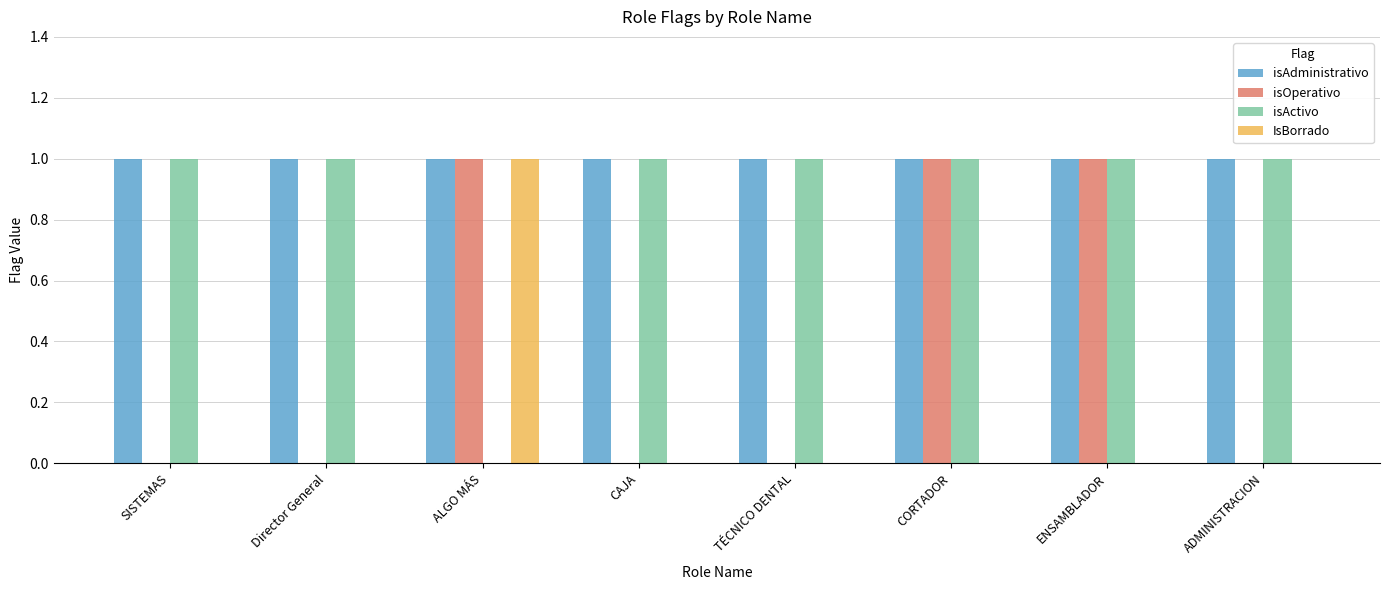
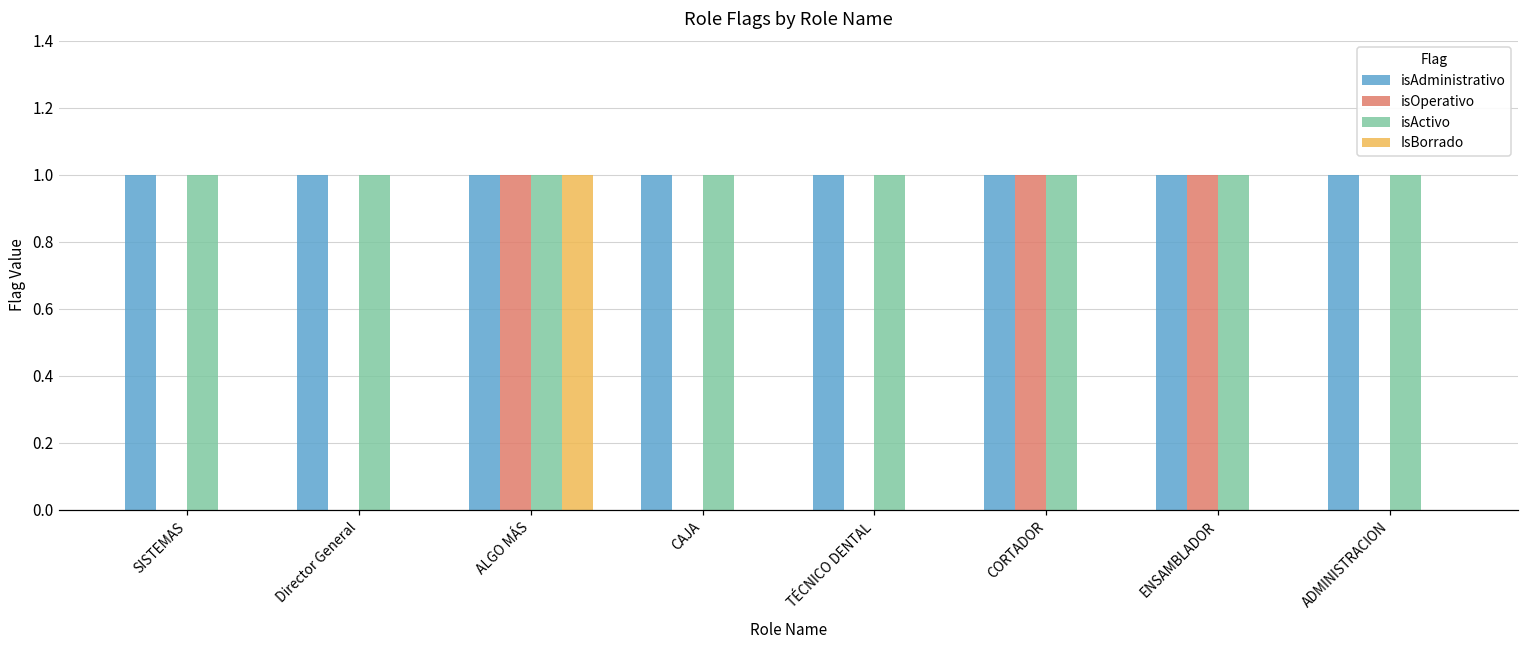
isActivo, ALGO MÁS: 0 -> 1
